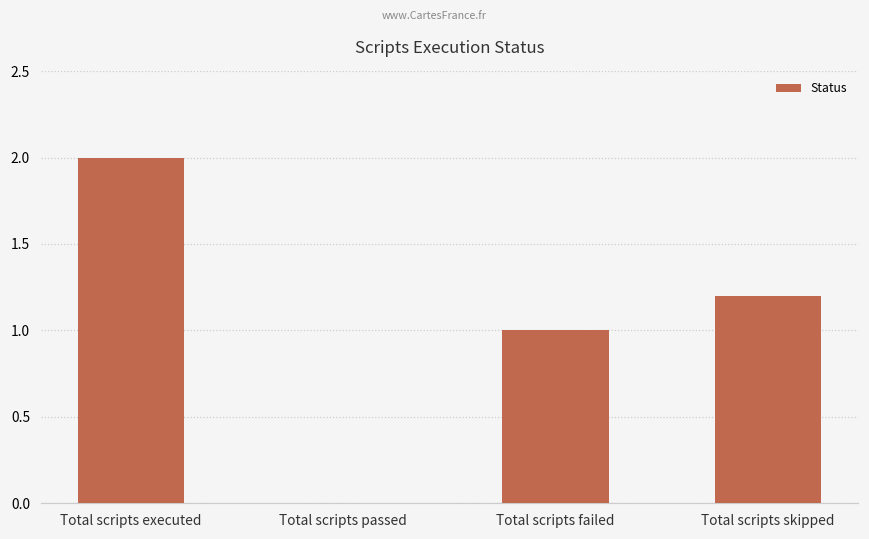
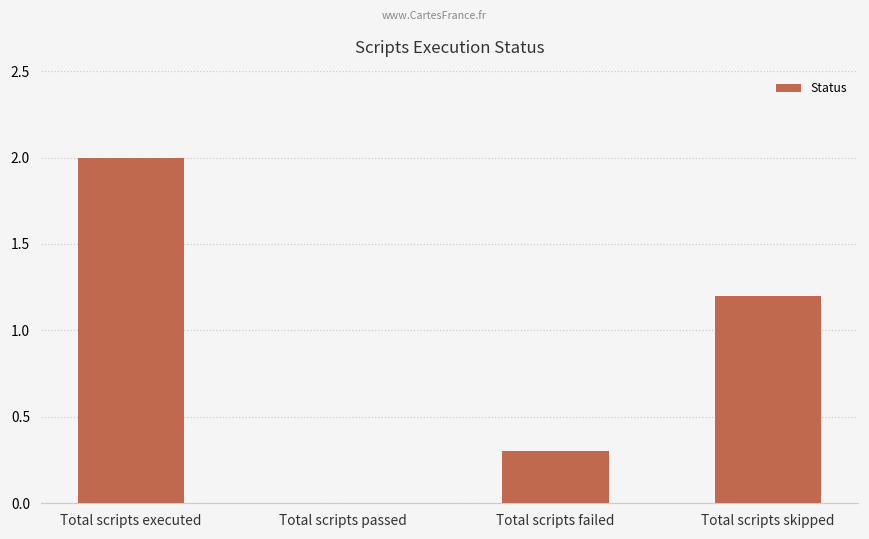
Total scripts failed: 1.0 -> 0.3
